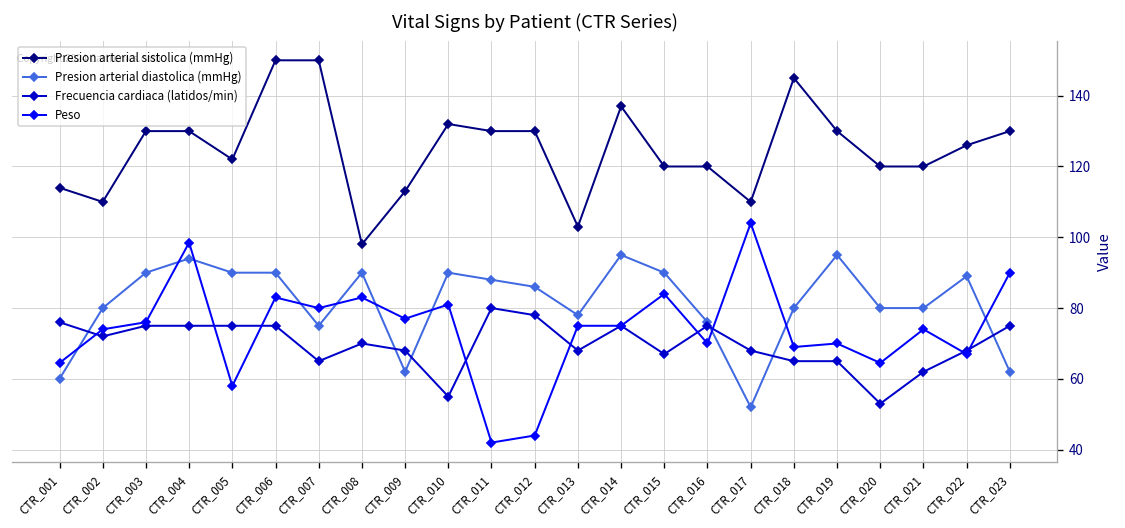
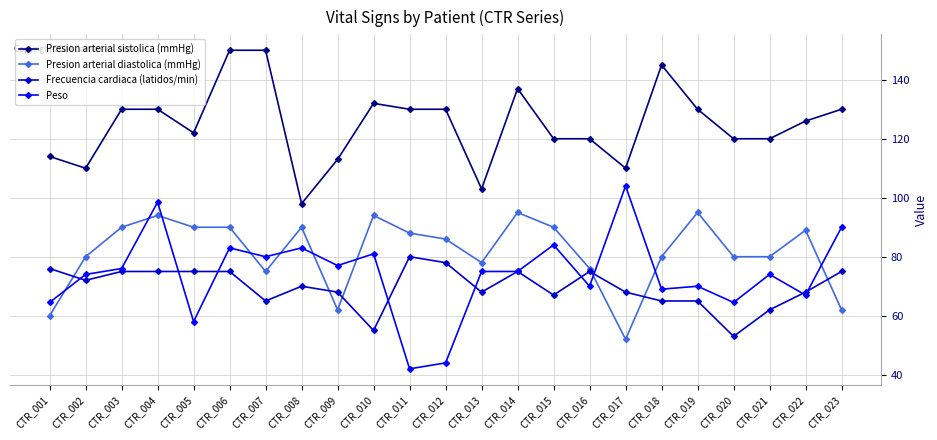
Presion arterial diastolica (mmHg), CTR_010: 90 -> 94
